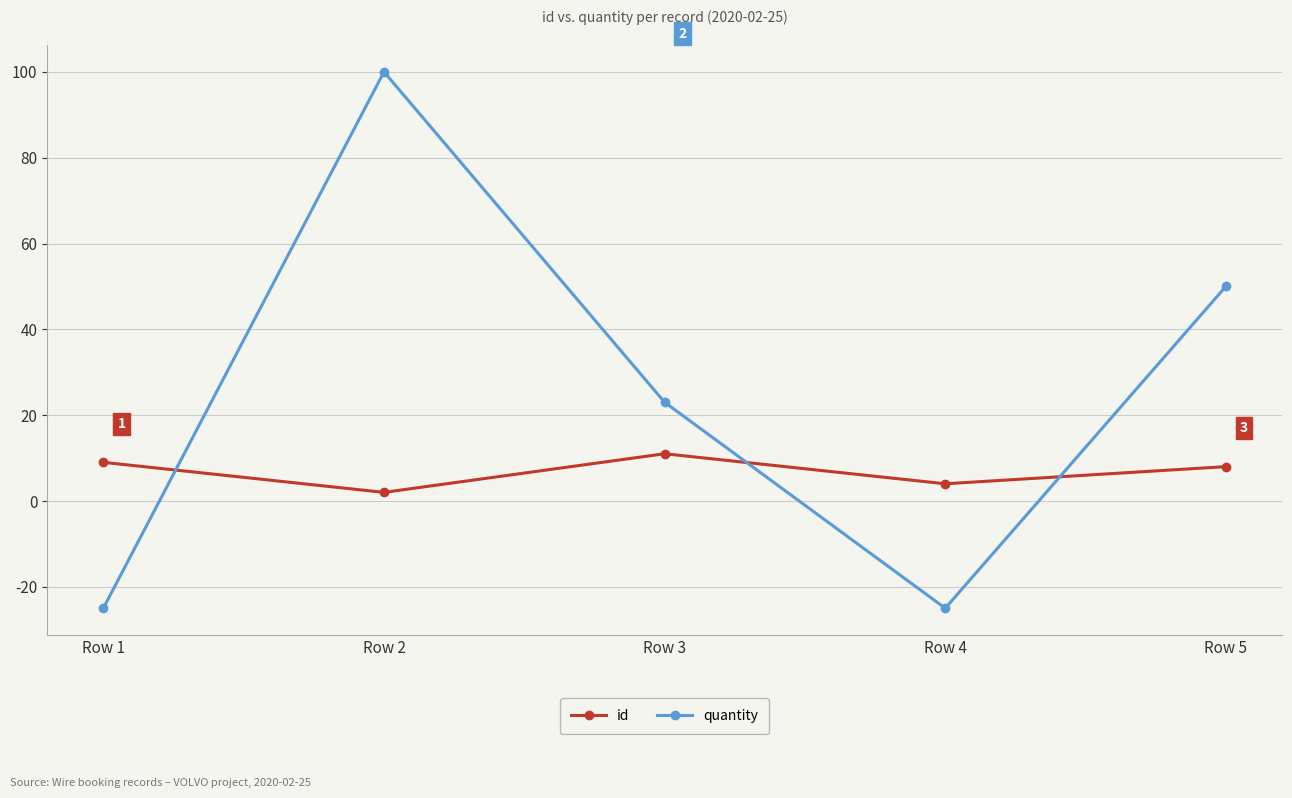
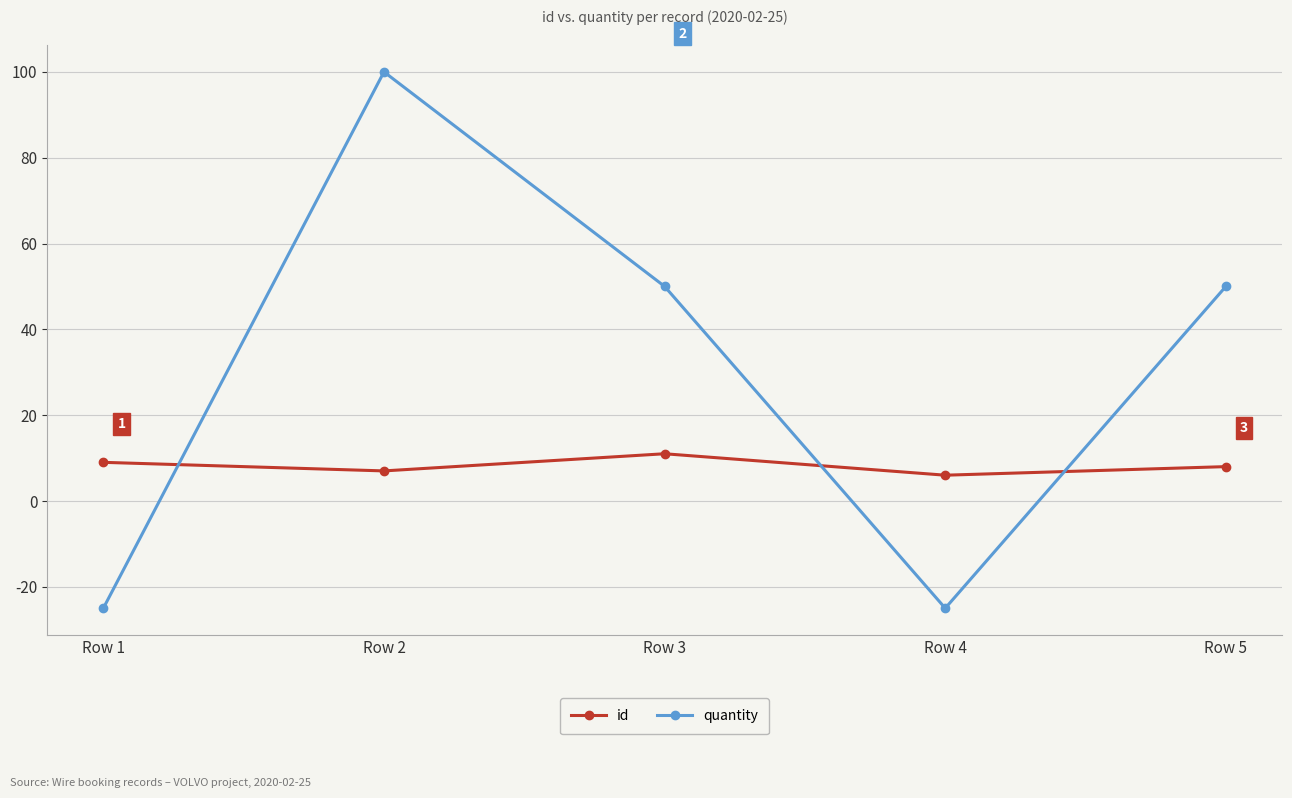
id, Row 2: 2 -> 7
quantity, Row 3: 23 -> 50
id, Row 4: 4 -> 6
